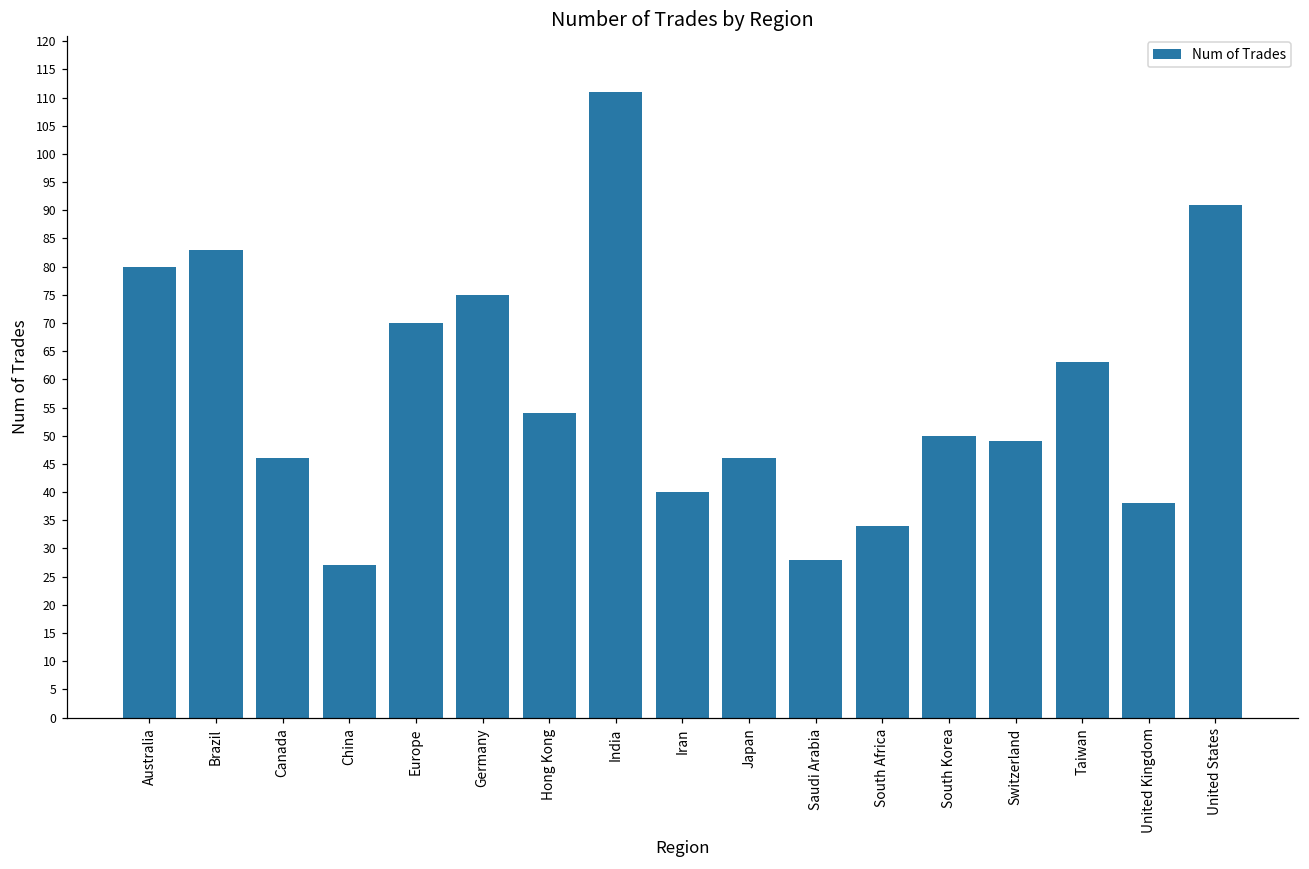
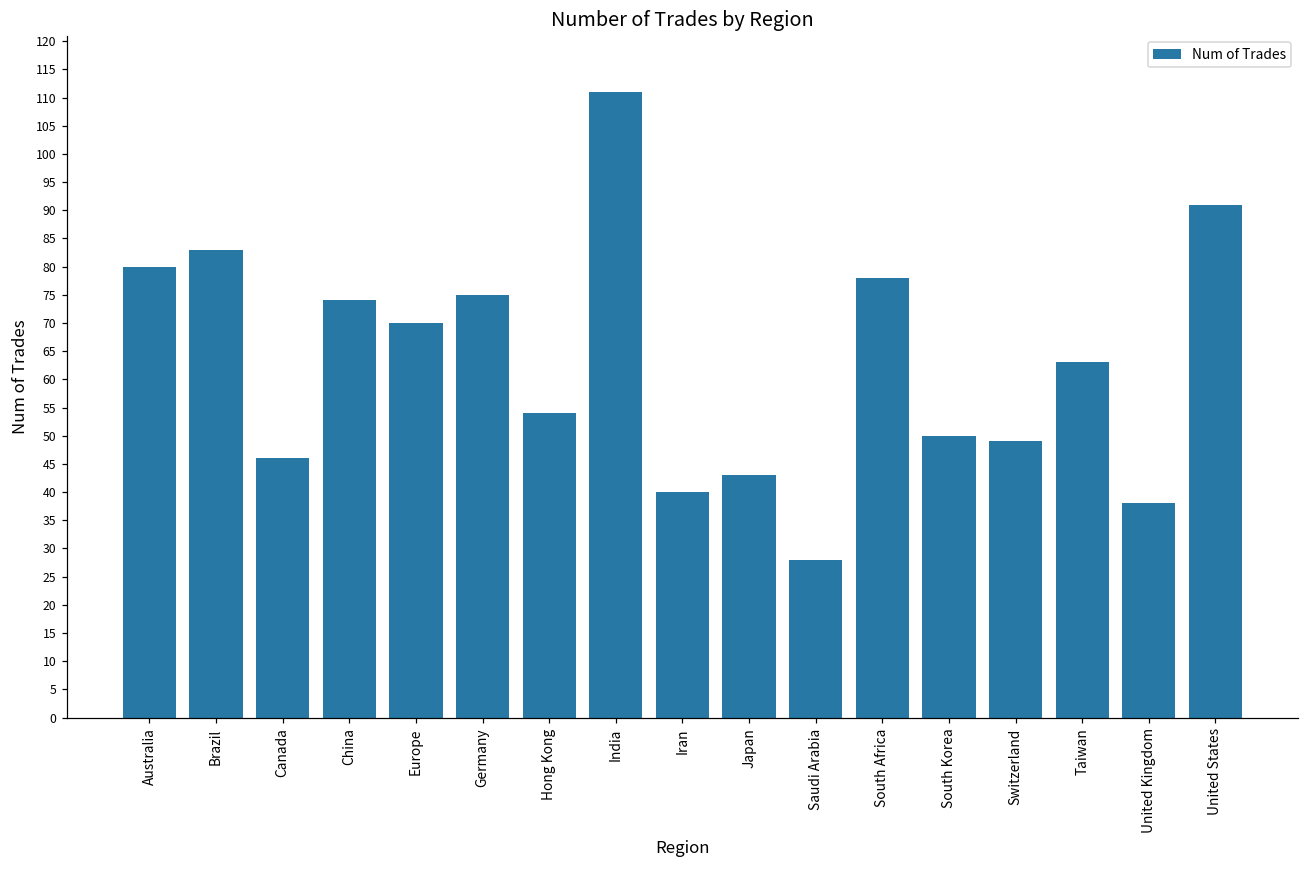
China: 27 -> 74
Japan: 46 -> 43
South Africa: 34 -> 78
